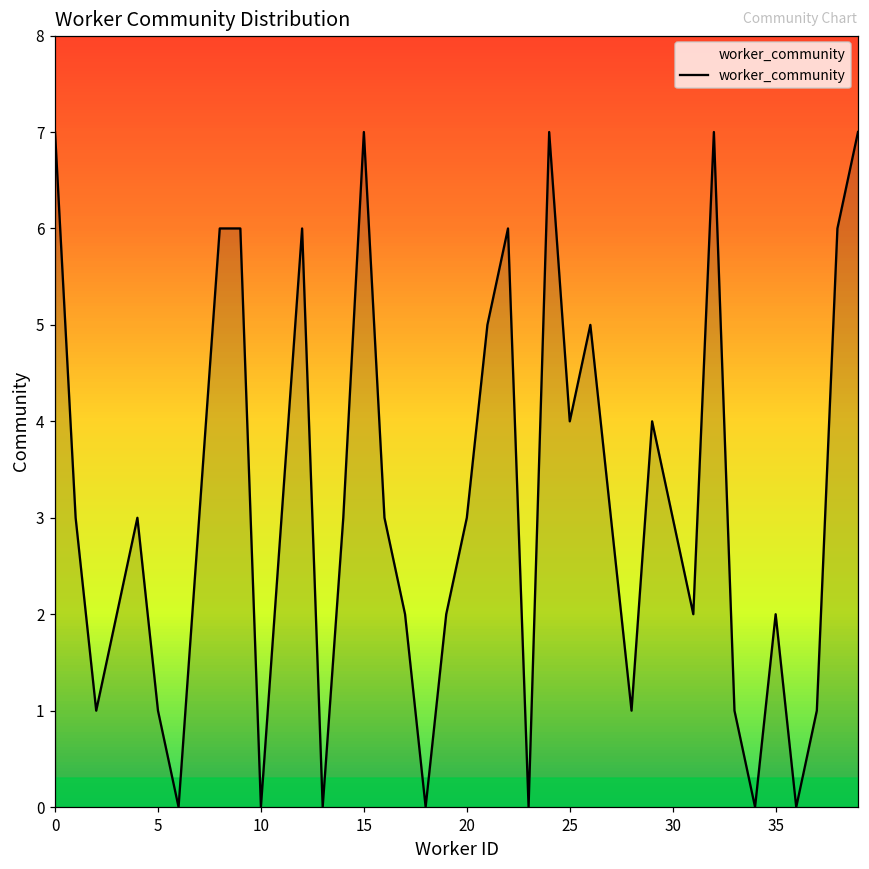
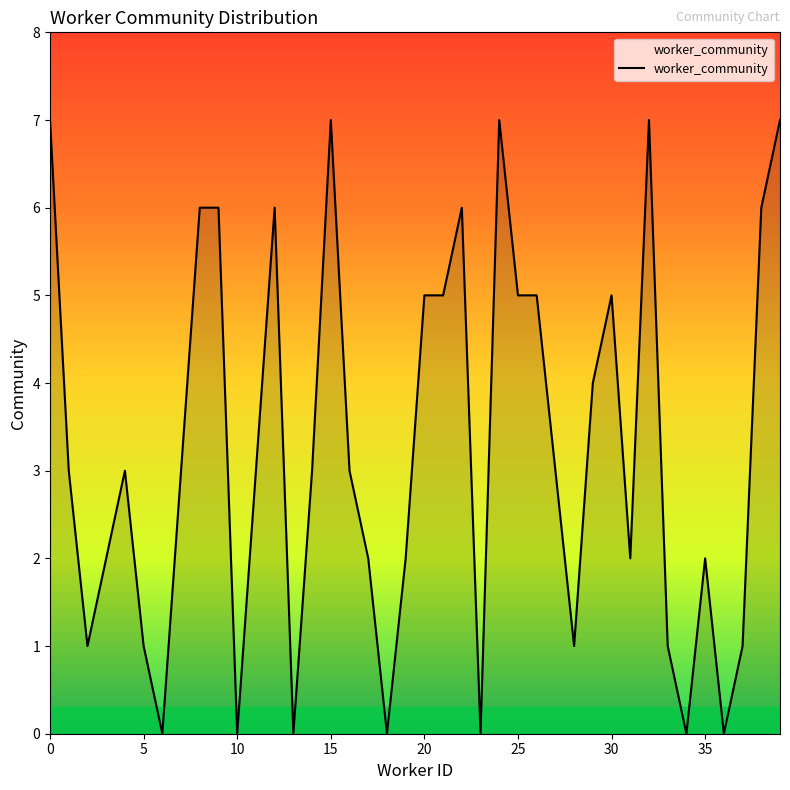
20: 3 -> 5
25: 4 -> 5
30: 3 -> 5
